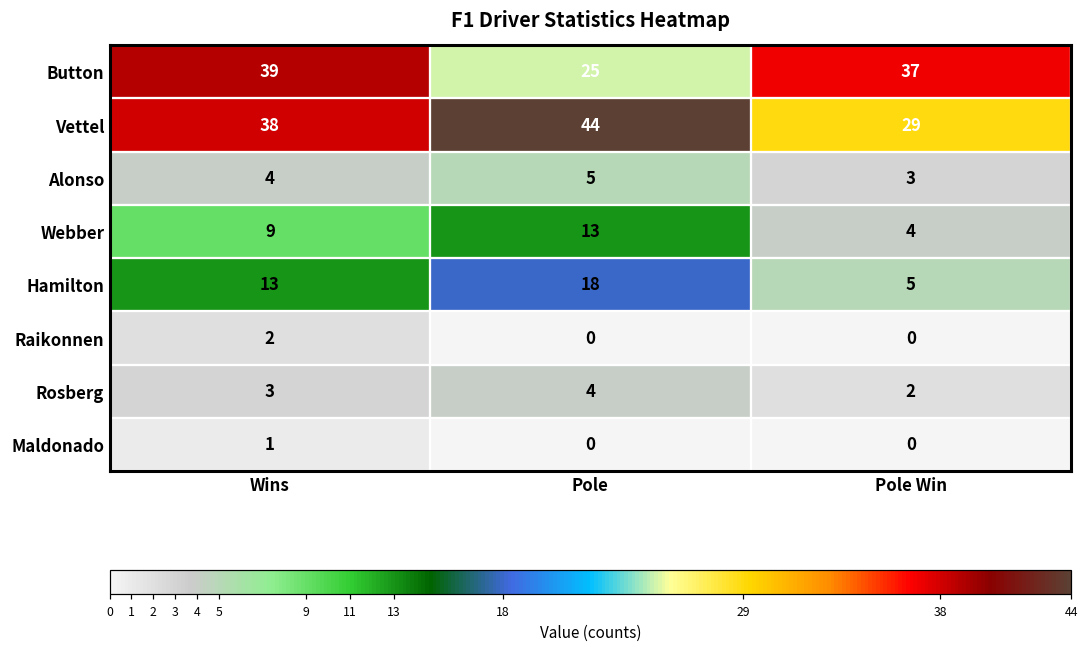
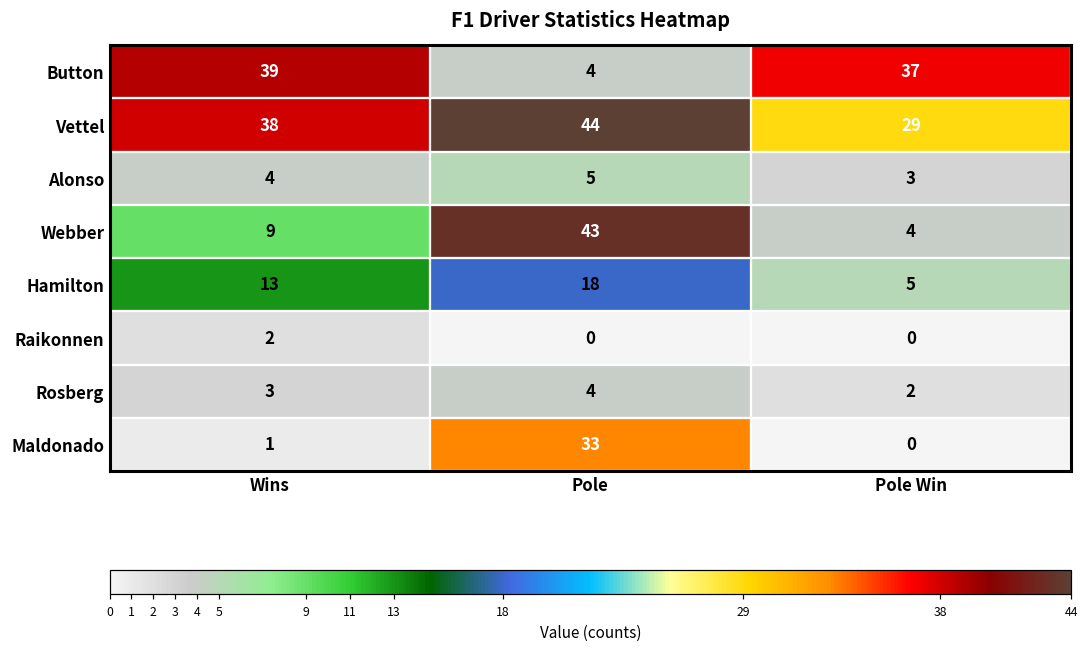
Button, Pole: 25 -> 4
Webber, Pole: 13 -> 43
Maldonado, Pole: 0 -> 33
